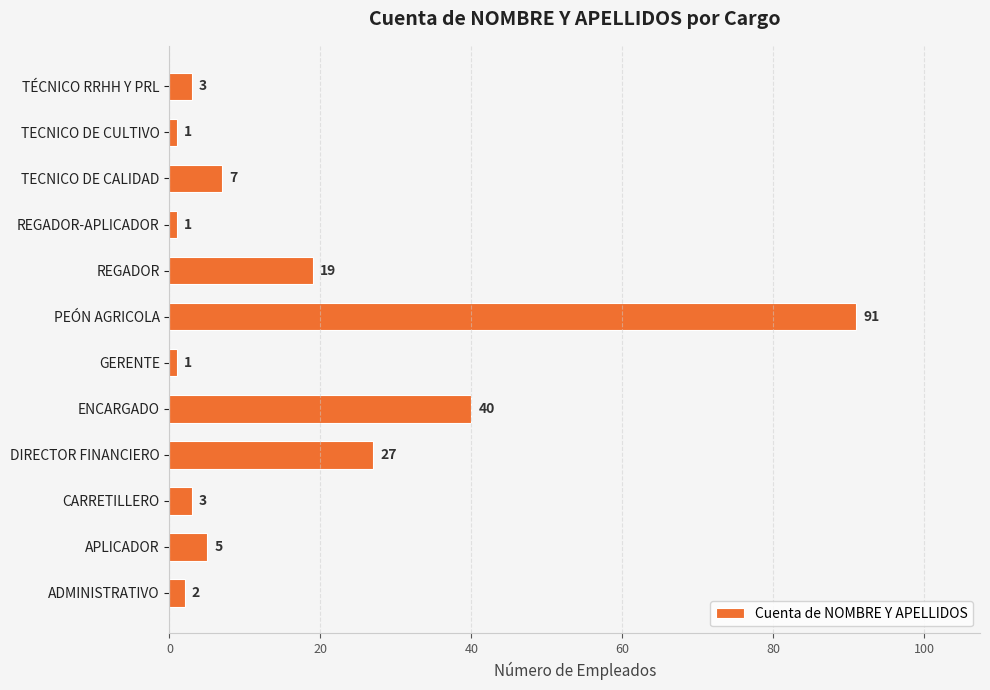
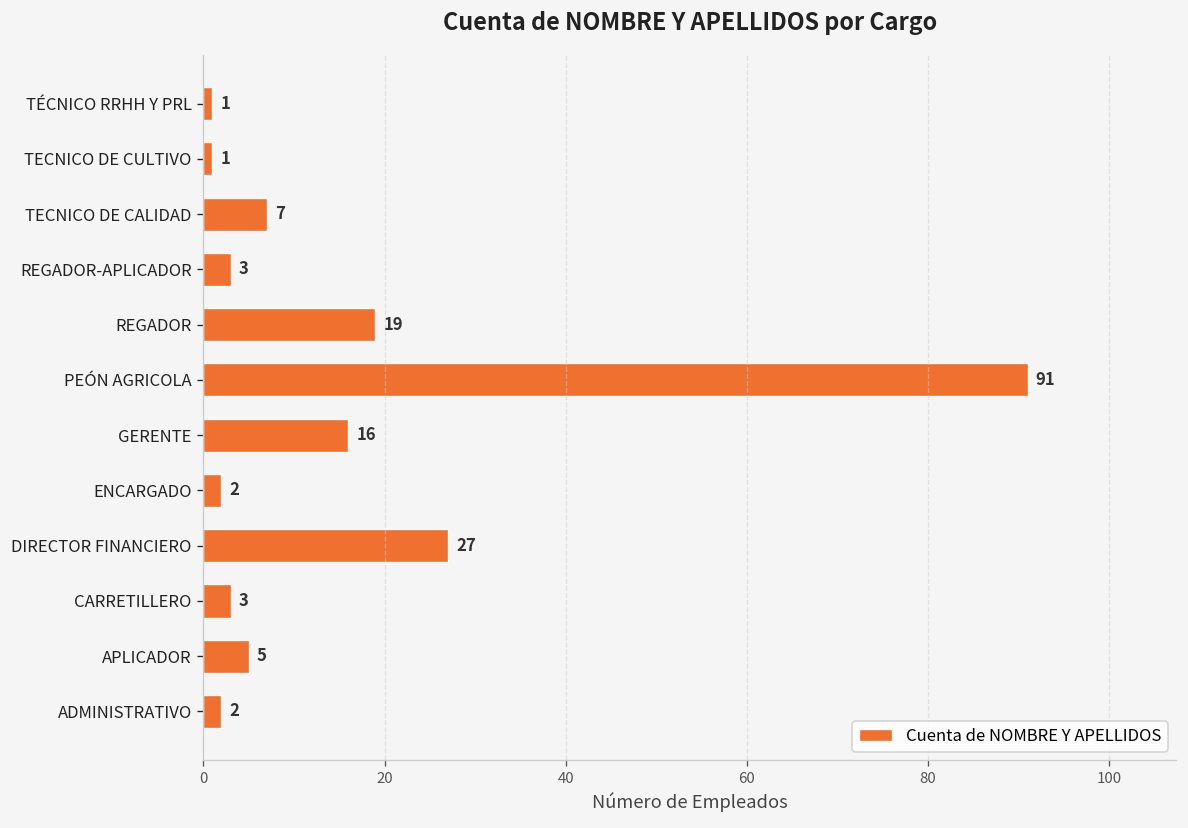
TÉCNICO RRHH Y PRL: 3 -> 1
REGADOR-APLICADOR: 1 -> 3
GERENTE: 1 -> 16
ENCARGADO: 40 -> 2
